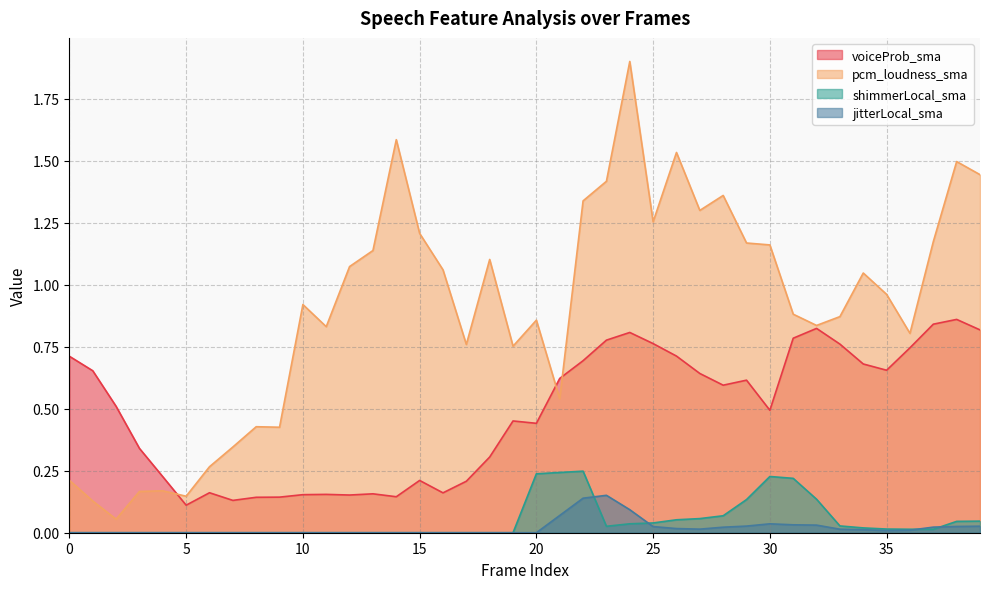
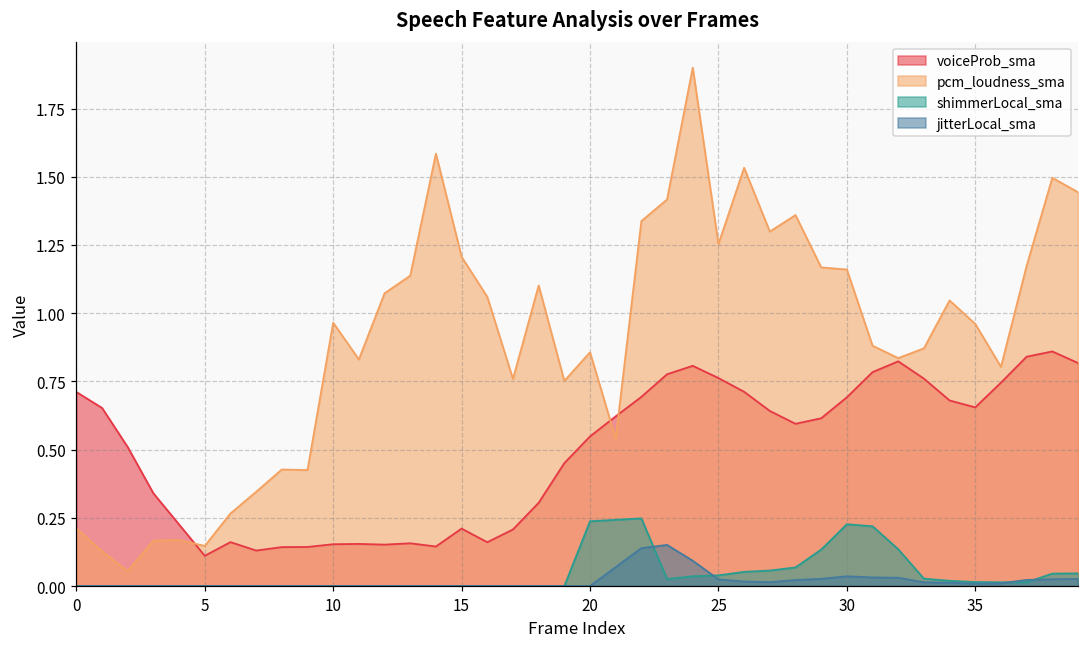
pcm_loudness_sma, 10: 0.92 -> 0.97
voiceProb_sma, 20: 0.44 -> 0.55
voiceProb_sma, 30: 0.49 -> 0.69
